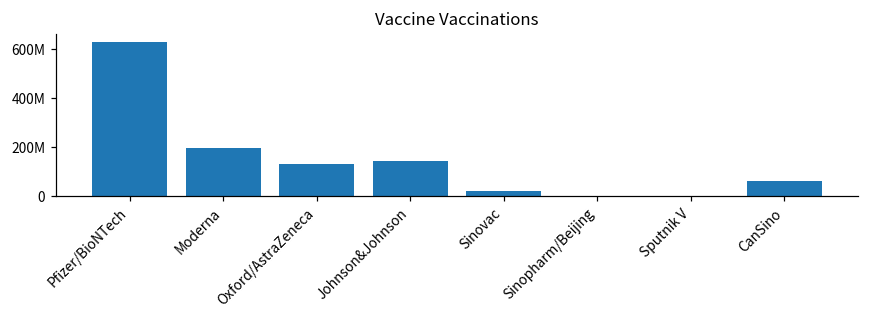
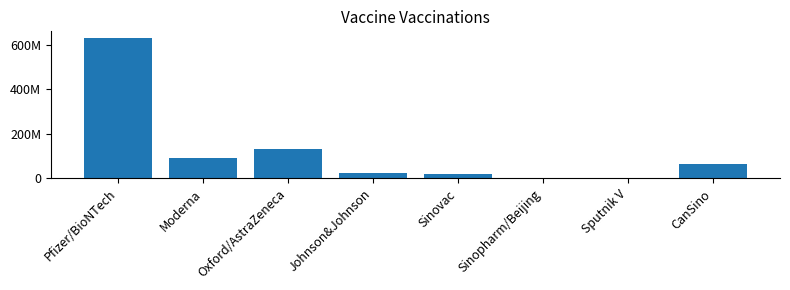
Moderna: 190000000 -> 90000000
Johnson&Johnson: 140000000 -> 30000000
